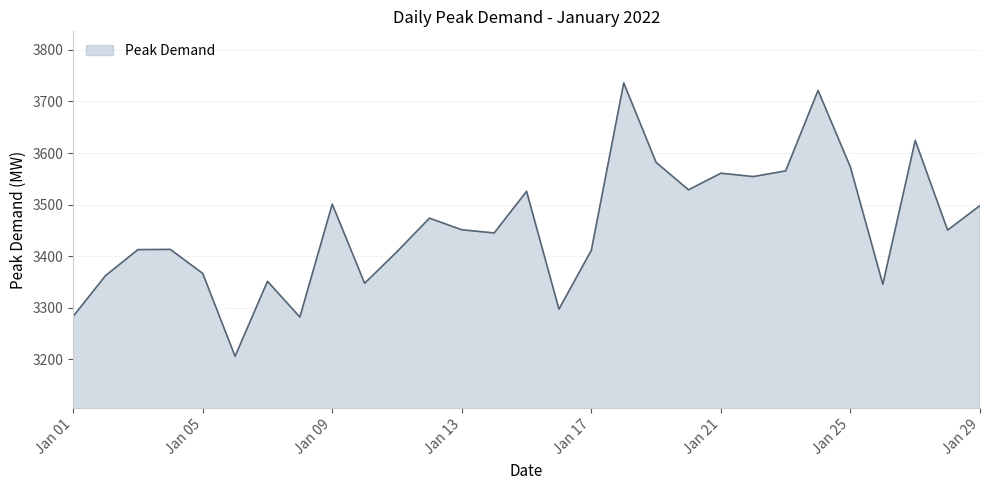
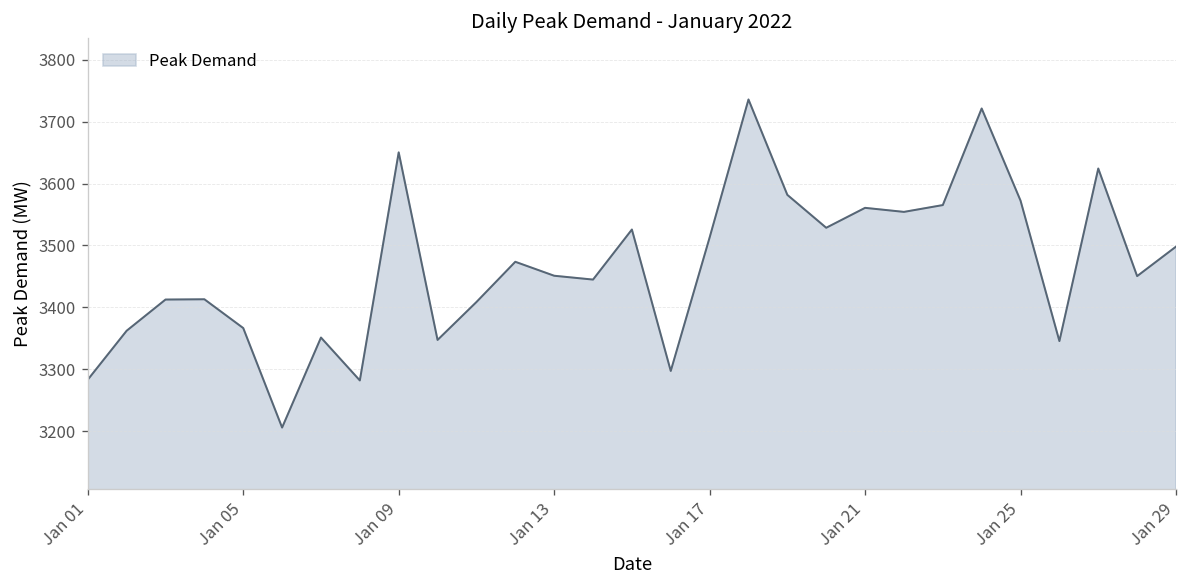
Jan 09: 3500 -> 3650
Jan 17: 3410 -> 3510
